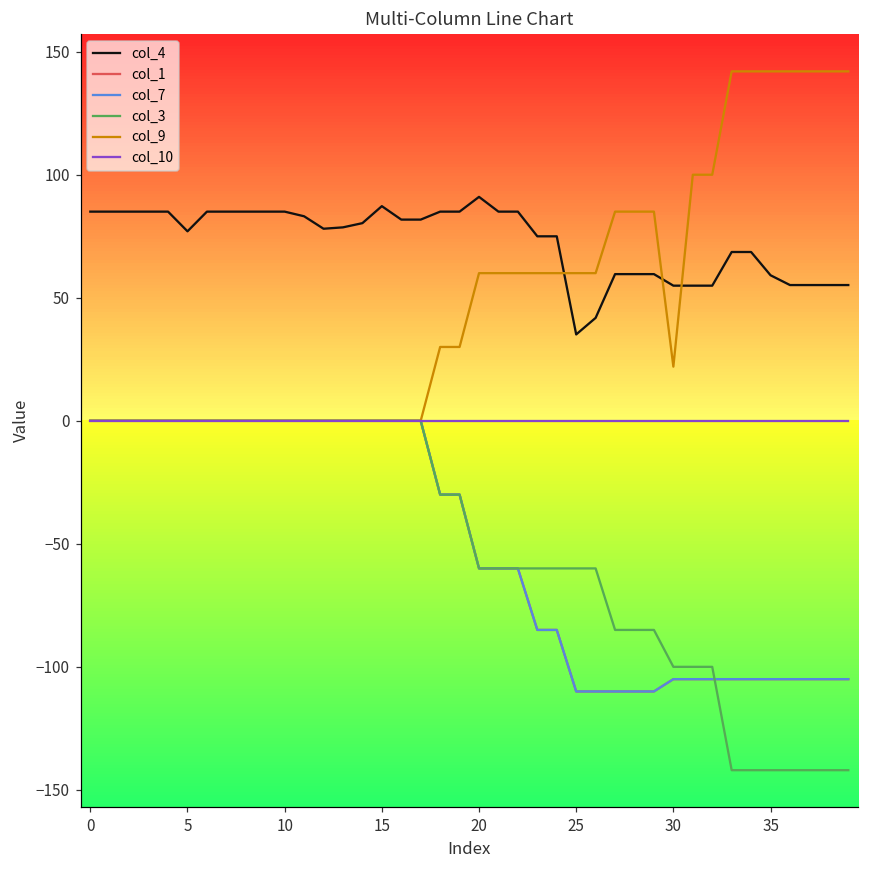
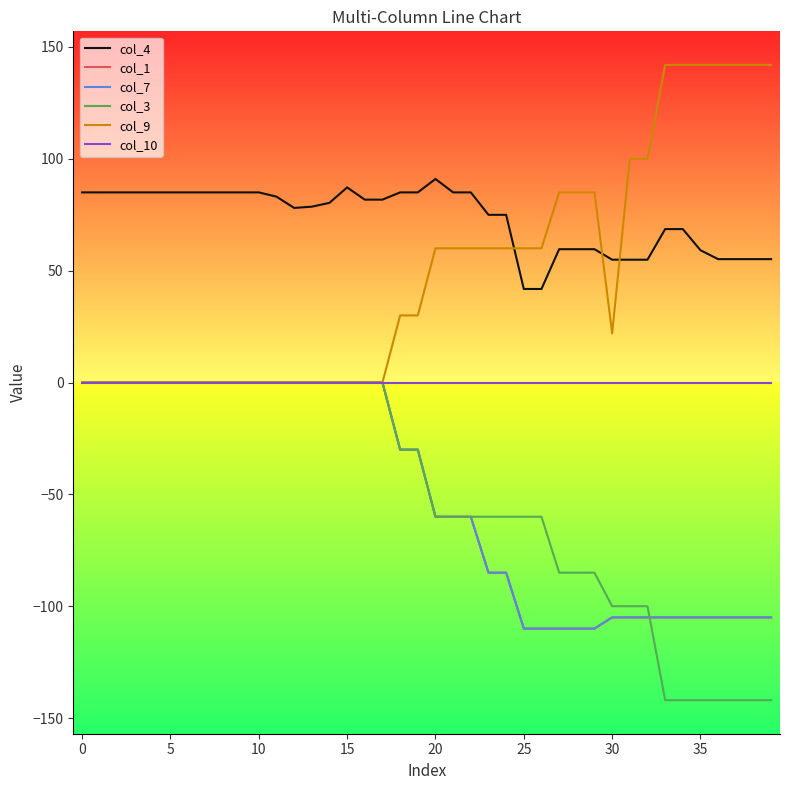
col_4, 5: 77 -> 85
col_4, 25: 35 -> 42
